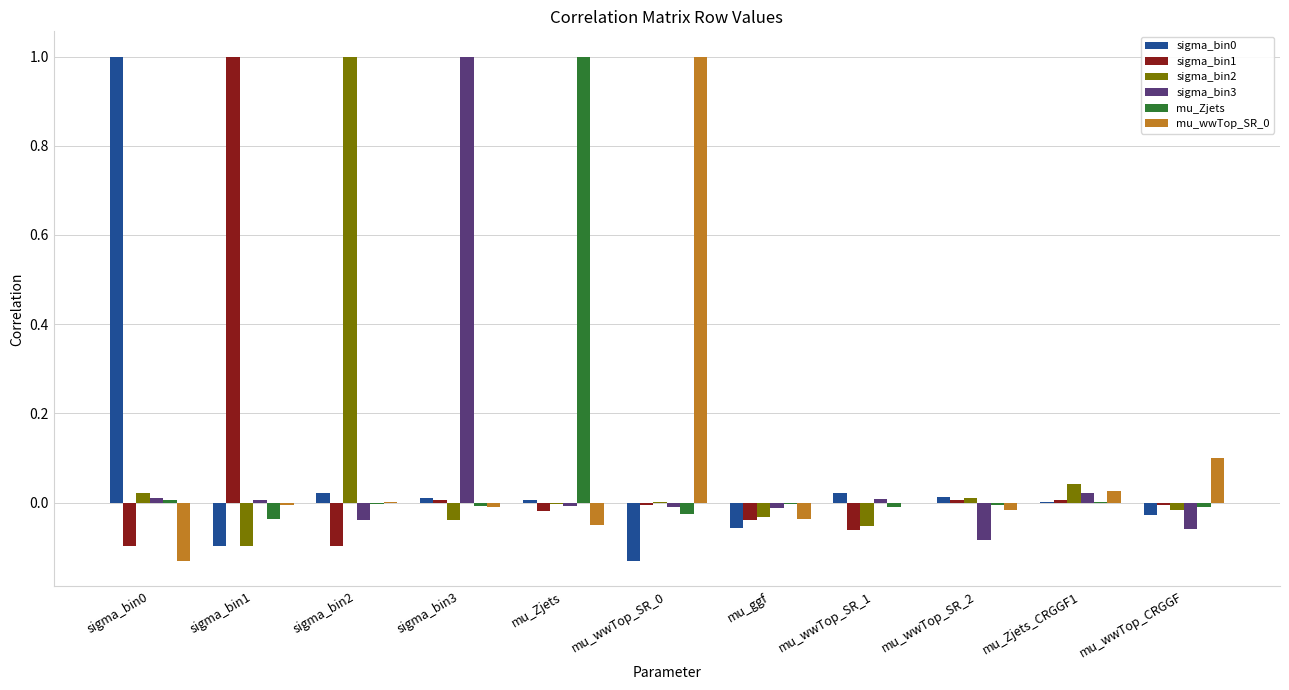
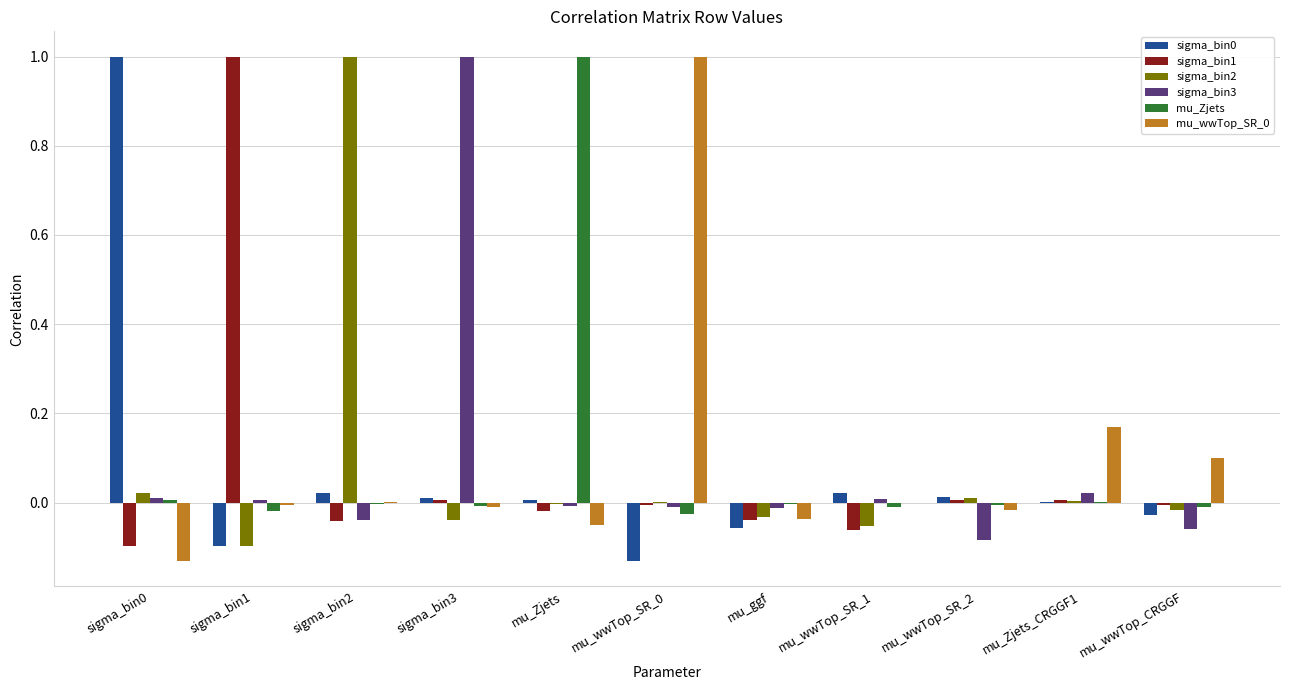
mu_Zjets, sigma_bin1: -0.04 -> -0.02
sigma_bin1, sigma_bin2: -0.10 -> -0.04
sigma_bin2, mu_Zjets_CRGGF1: 0.04 -> 0.00
mu_wwTop_SR_0, mu_Zjets_CRGGF1: 0.03 -> 0.17
